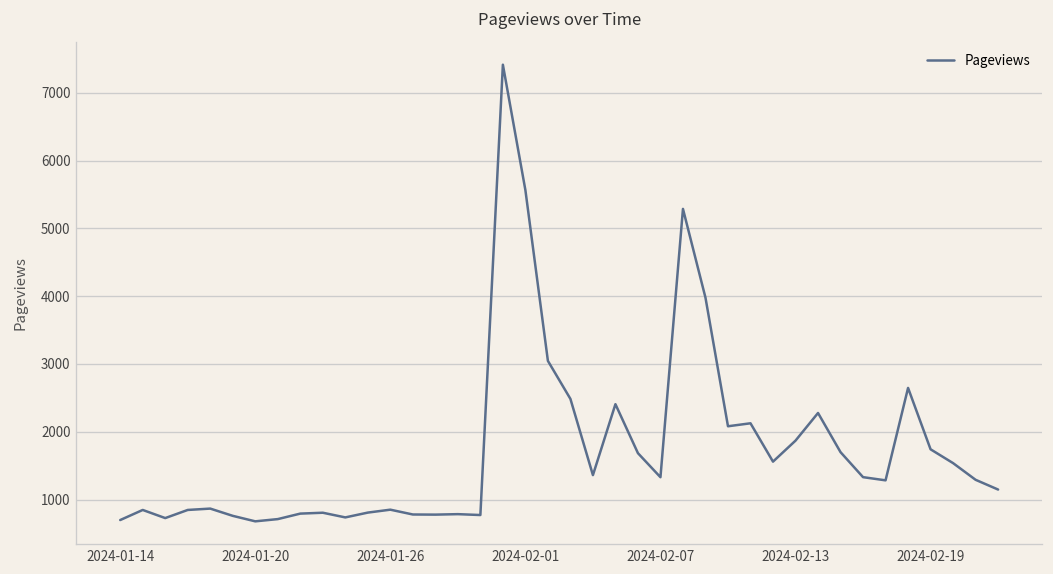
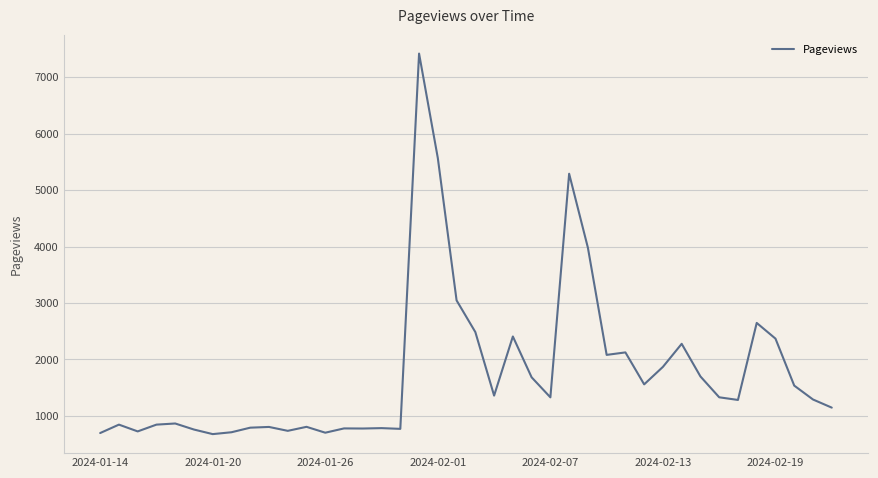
2024-01-26: 900 -> 700
2024-02-19: 1700 -> 2400
